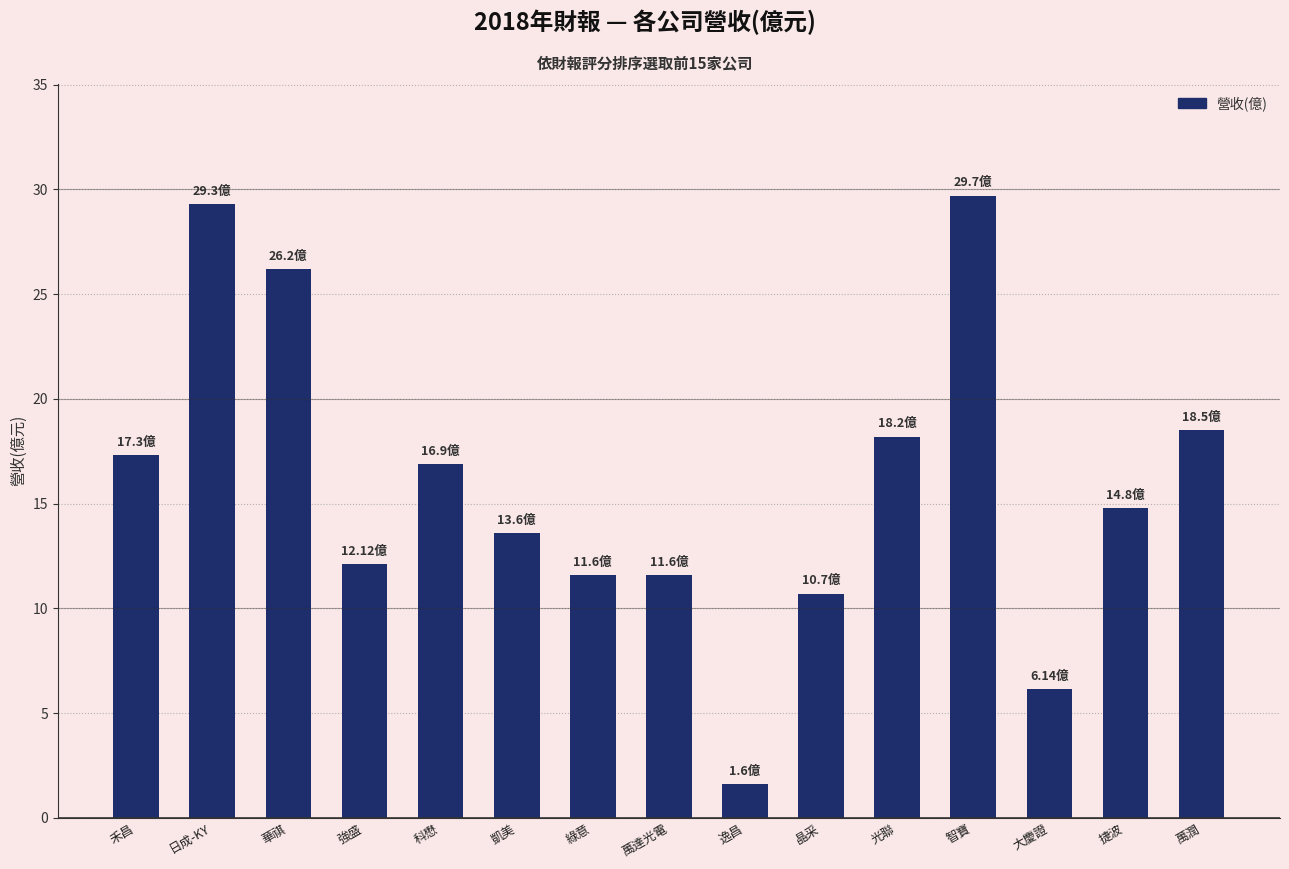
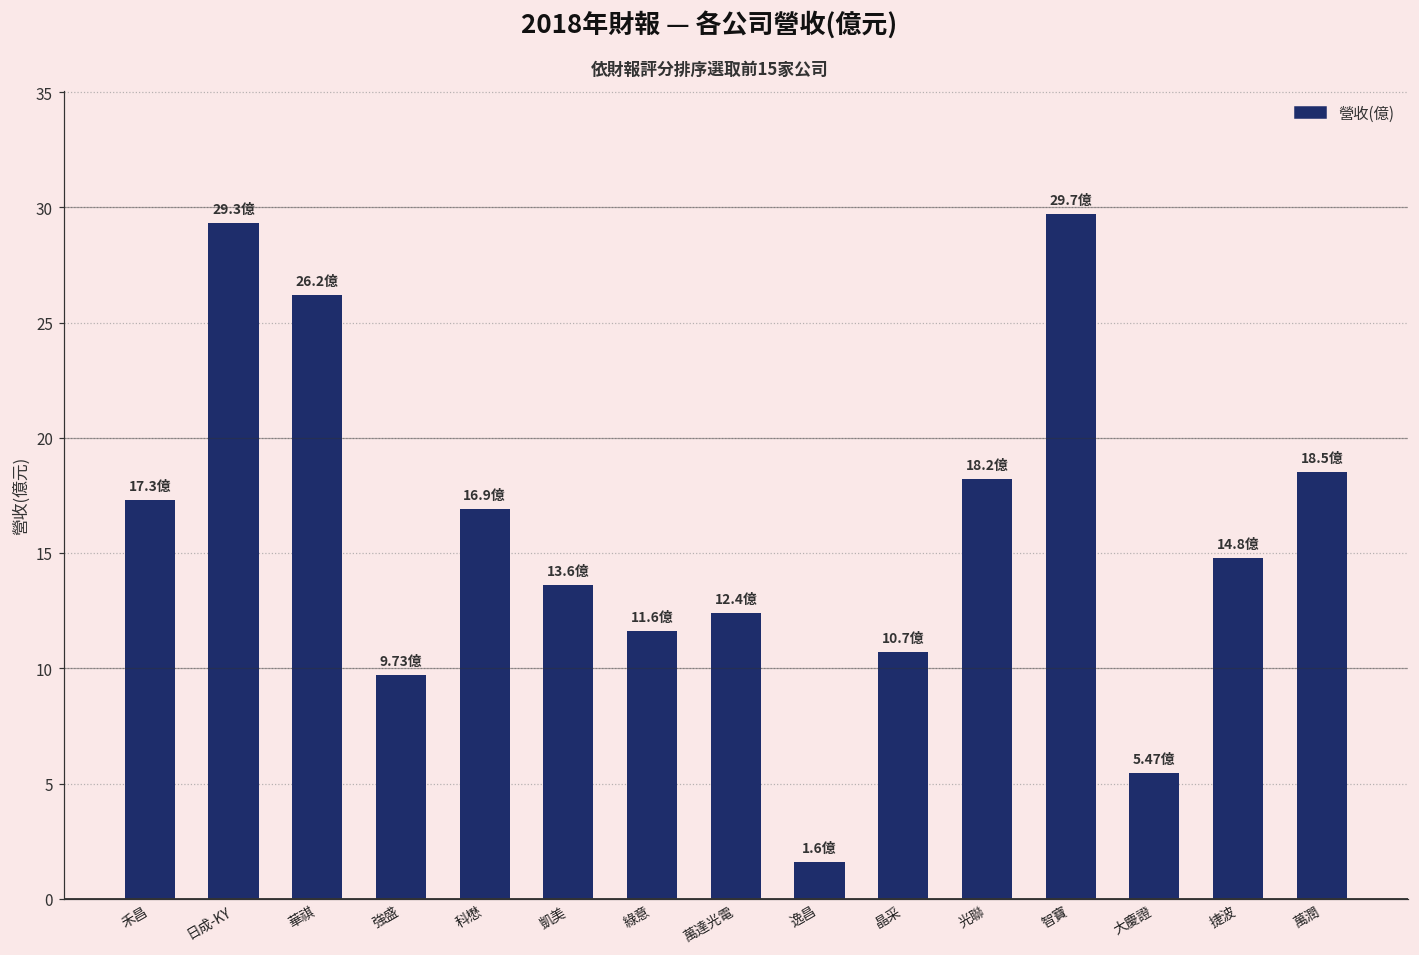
強盛: 12.12億 -> 9.73億
萬達光電: 11.6億 -> 12.4億
大慶證: 6.14億 -> 5.47億
